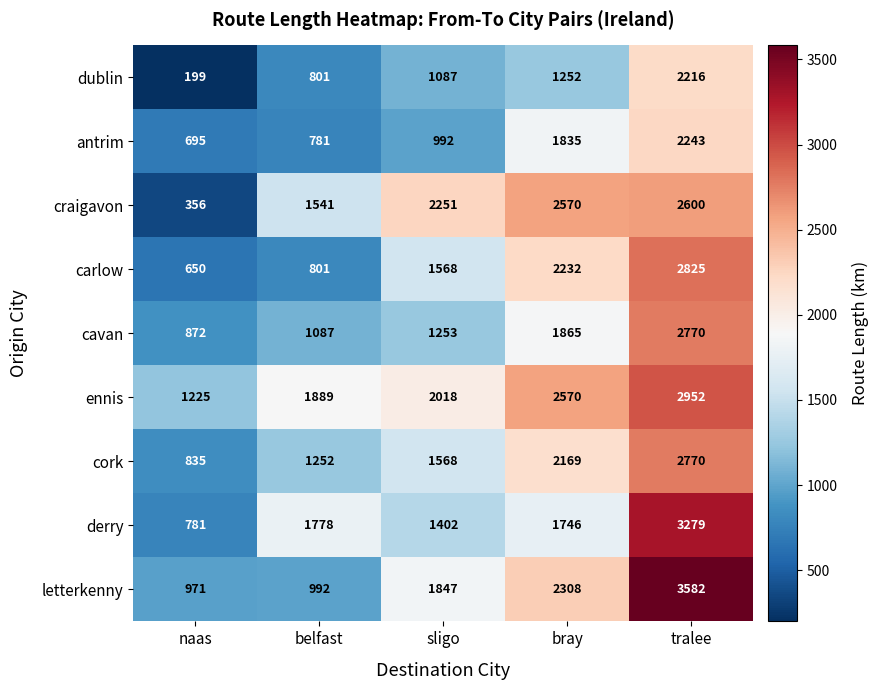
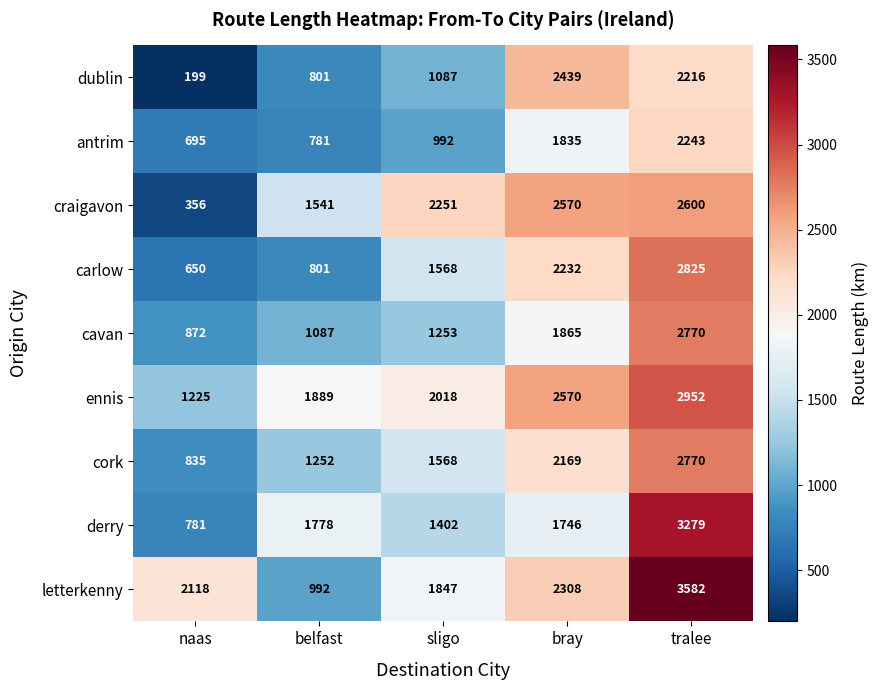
dublin, bray: 1252 -> 2439
letterkenny, naas: 971 -> 2118
